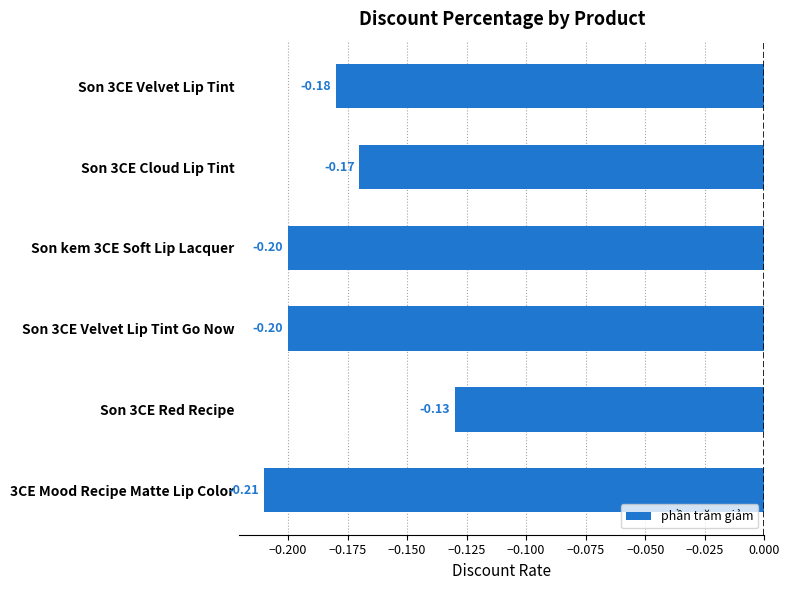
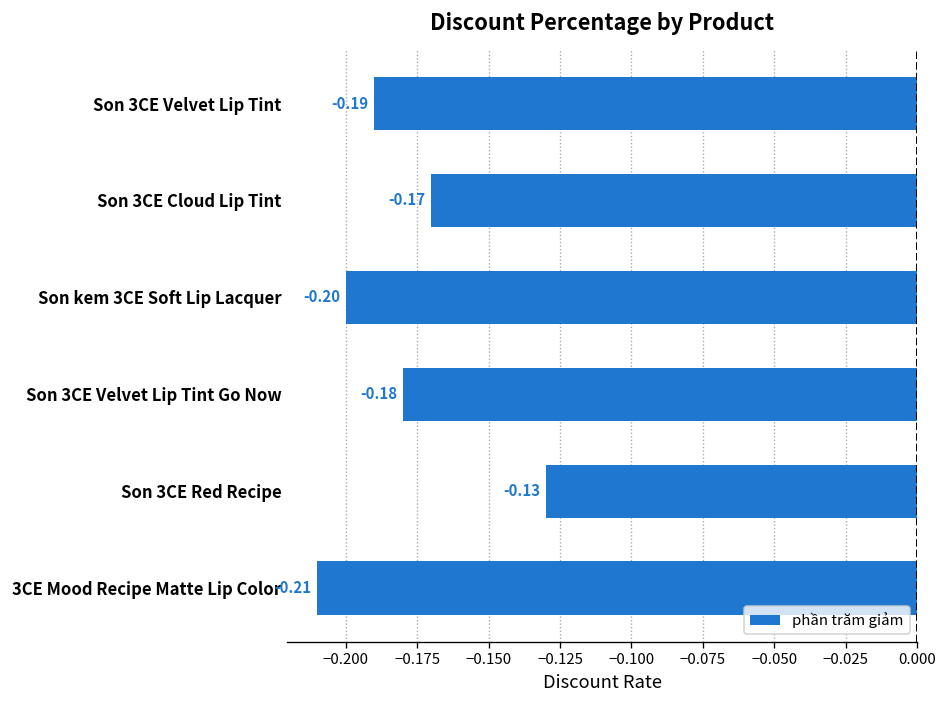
Son 3CE Velvet Lip Tint: -0.18 -> -0.19
Son 3CE Velvet Lip Tint Go Now: -0.20 -> -0.18
